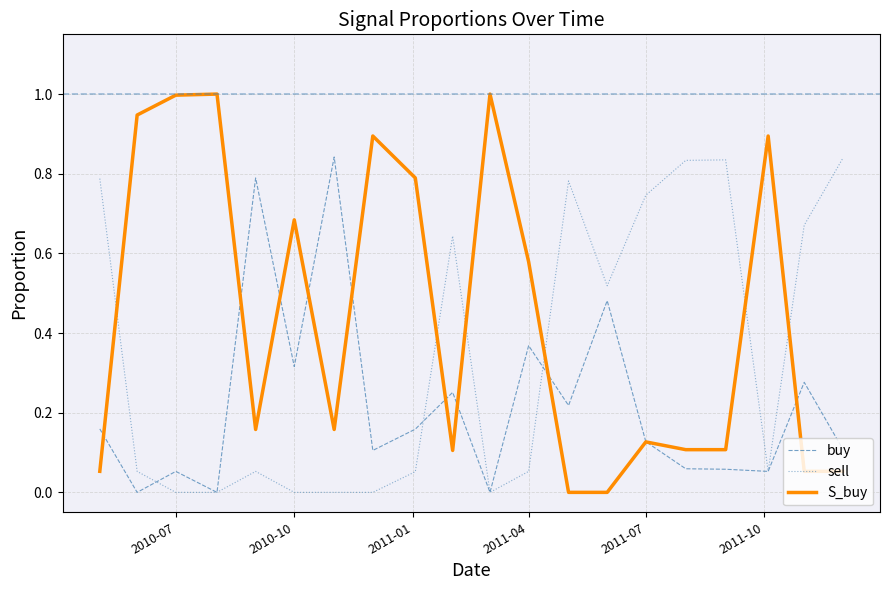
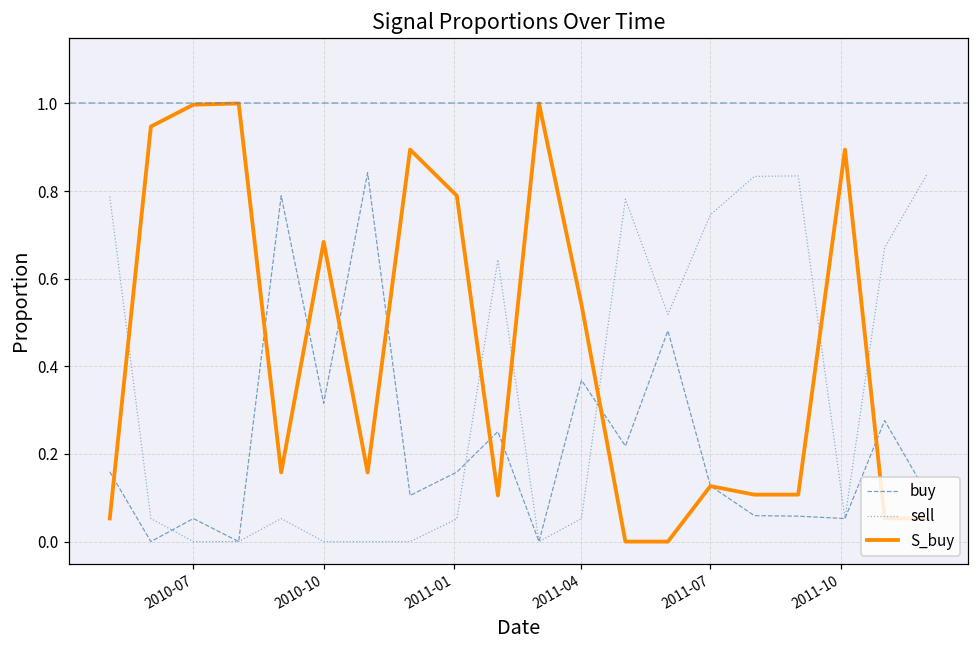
S_buy, 2011-04: 0.58 -> 0.54
